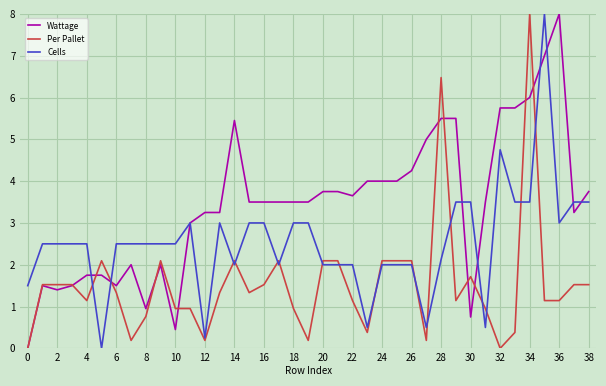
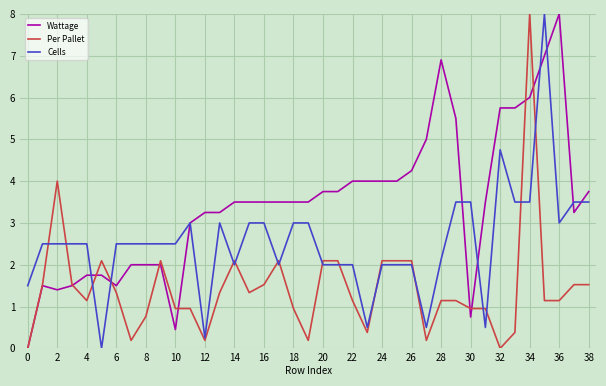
Per Pallet, 2: 1.5 -> 4.0
Wattage, 8: 1.0 -> 2.0
Wattage, 14: 5.5 -> 3.5
Wattage, 22: 3.7 -> 4.0
Wattage, 28: 5.5 -> 6.9
Per Pallet, 28: 6.5 -> 1.1
Per Pallet, 30: 1.7 -> 1.0
